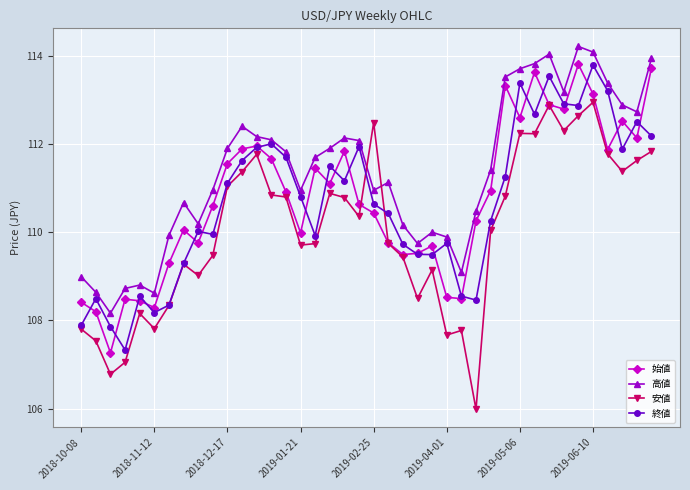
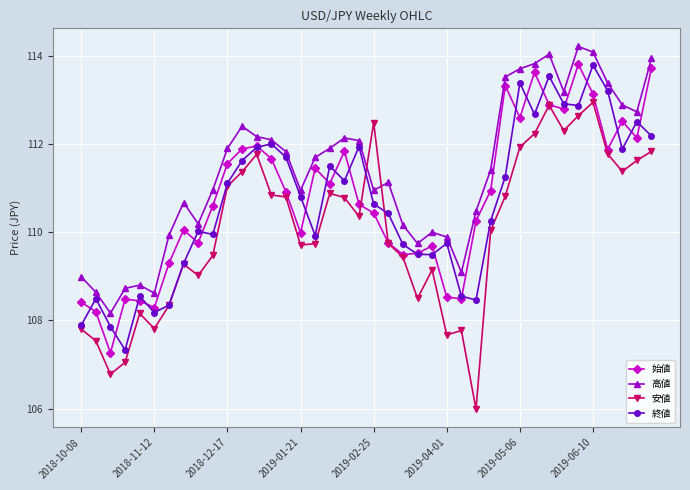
安値, 2019-05-06: 112.2 -> 111.9
